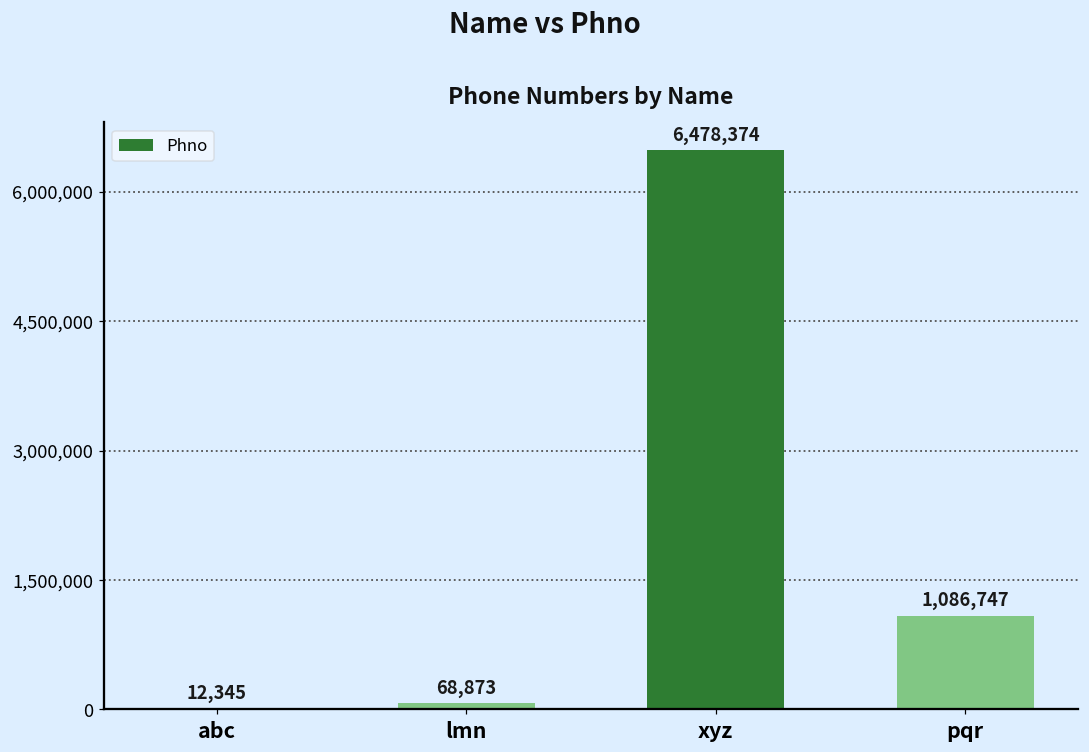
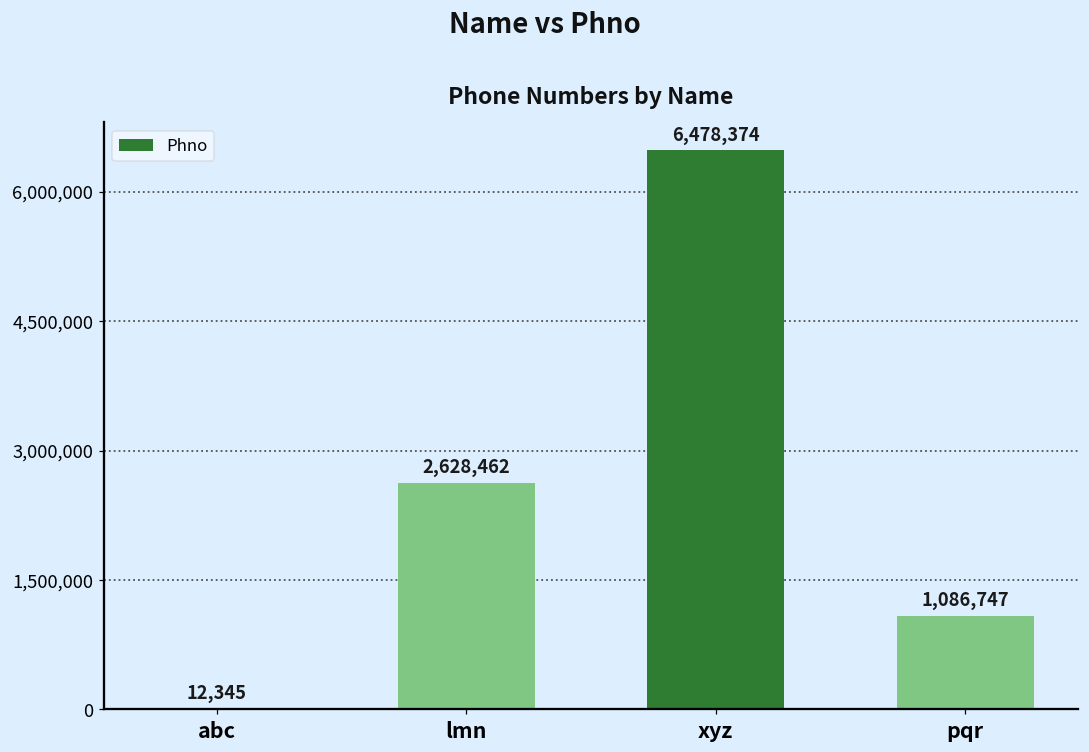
lmn: 68,873 -> 2,628,462
